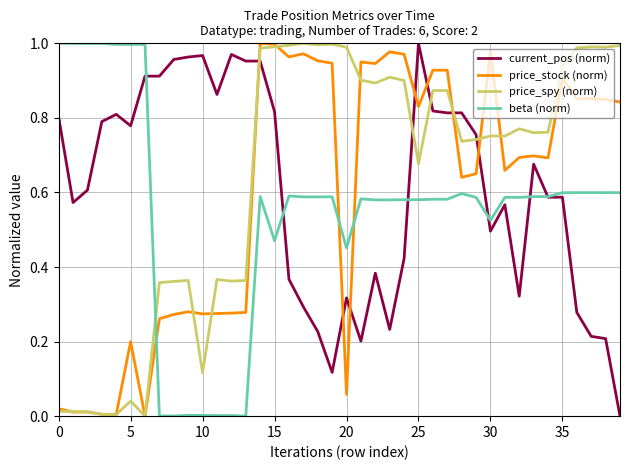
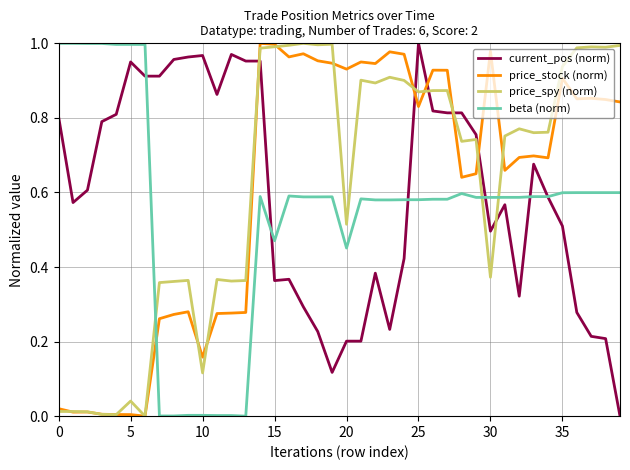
current_pos (norm), 5: 0.78 -> 0.95
price_stock (norm), 5: 0.20 -> 0.00
price_stock (norm), 10: 0.27 -> 0.16
current_pos (norm), 15: 0.82 -> 0.36
current_pos (norm), 20: 0.32 -> 0.20
price_stock (norm), 20: 0.06 -> 0.93
price_spy (norm), 20: 0.99 -> 0.51
price_spy (norm), 25: 0.68 -> 0.87
price_spy (norm), 30: 0.75 -> 0.37
beta (norm), 30: 0.53 -> 0.59
current_pos (norm), 35: 0.59 -> 0.51
